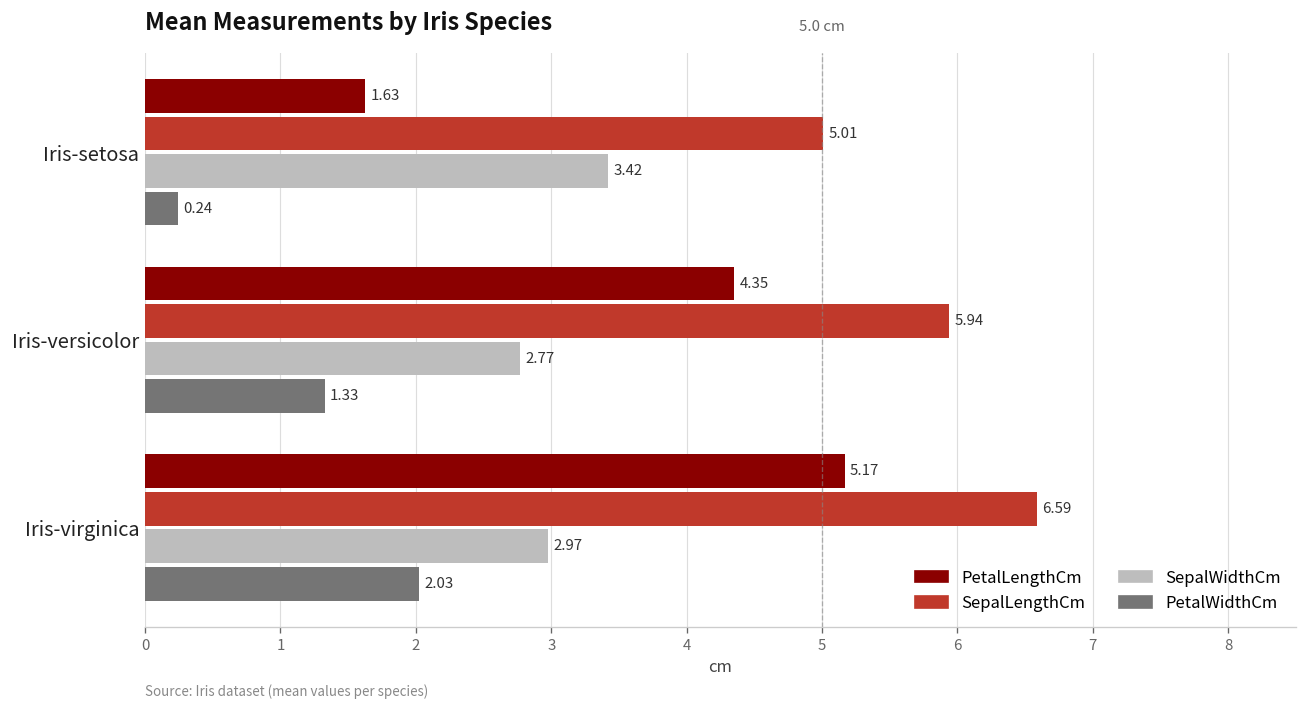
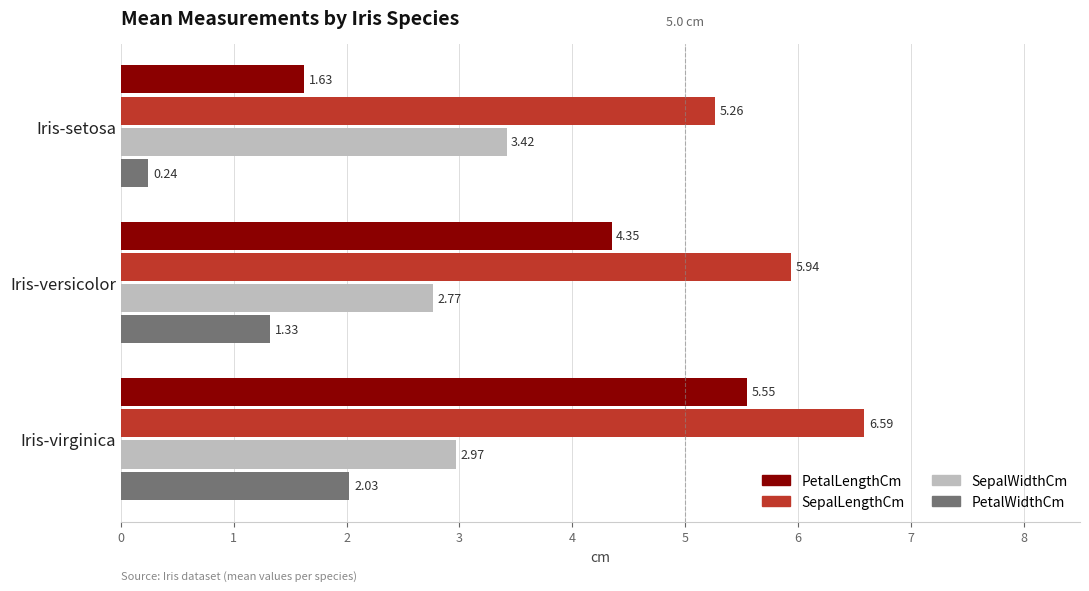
SepalLengthCm, Iris-setosa: 5.01 -> 5.26
PetalLengthCm, Iris-virginica: 5.17 -> 5.55
